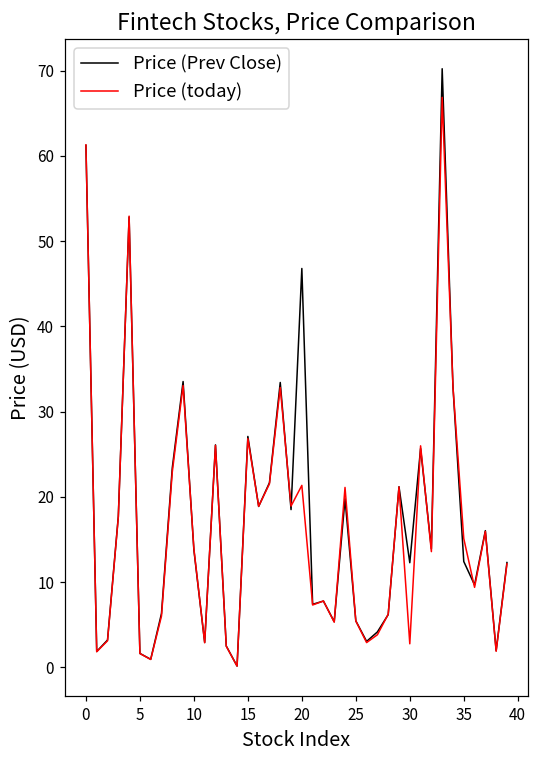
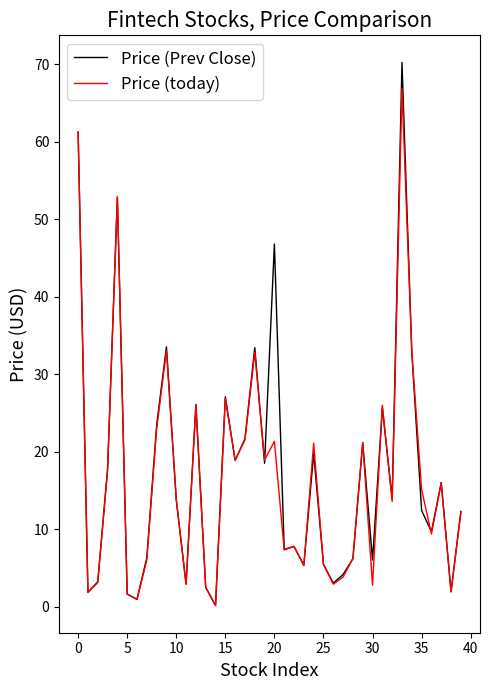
Price (Prev Close), 30: 12 -> 6
